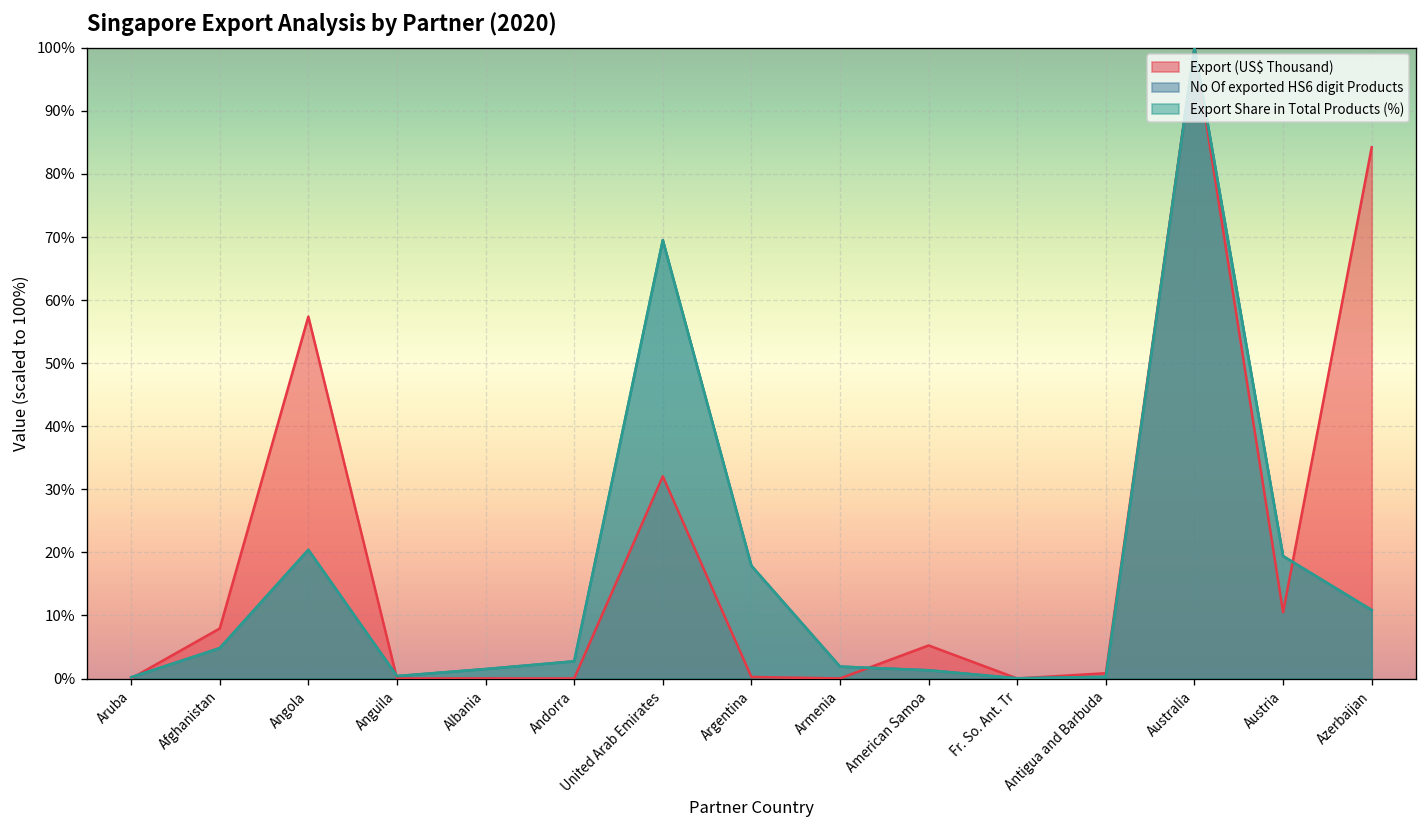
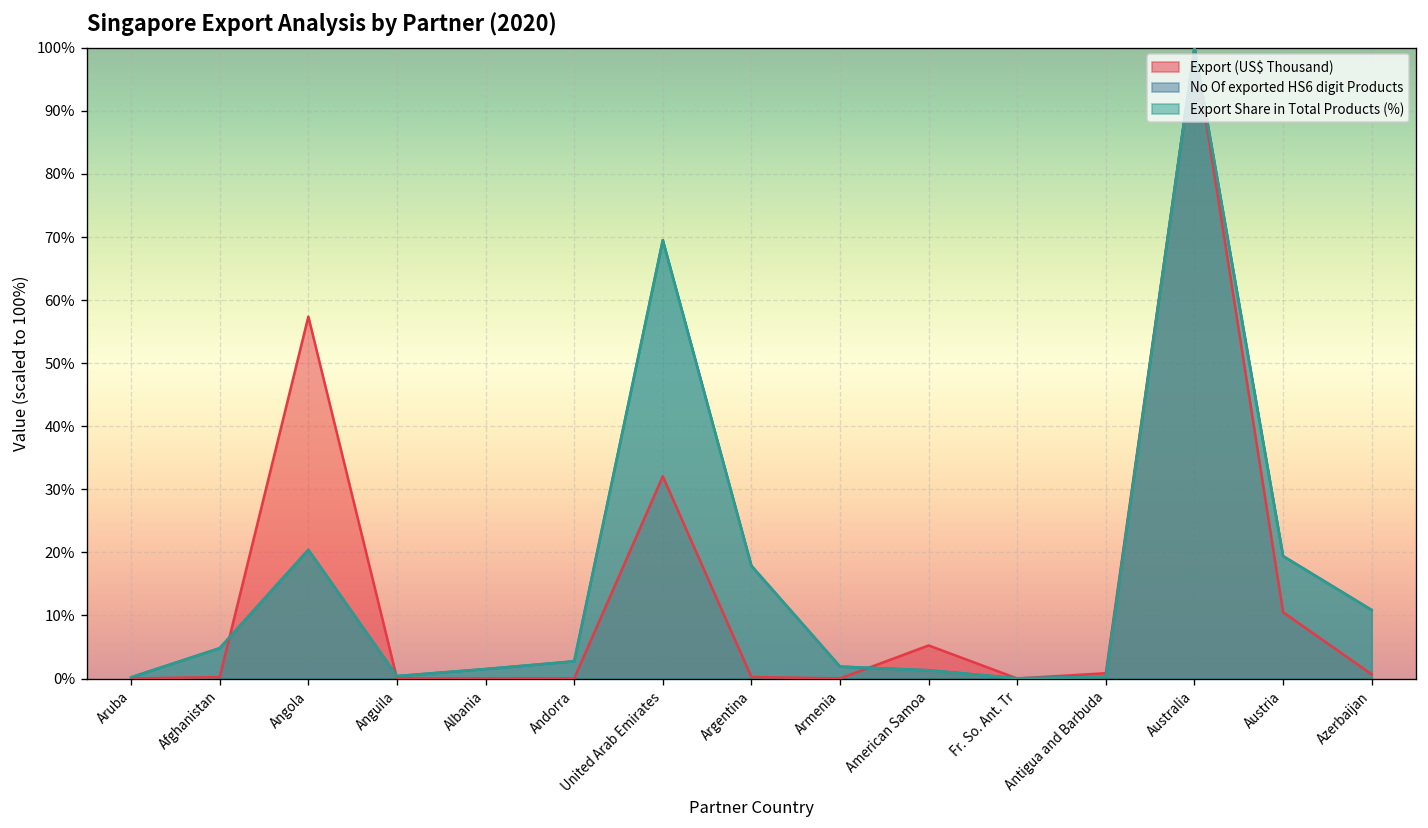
Export (US$ Thousand), Afghanistan: 8% -> 0%
Export (US$ Thousand), Azerbaijan: 84% -> 1%
